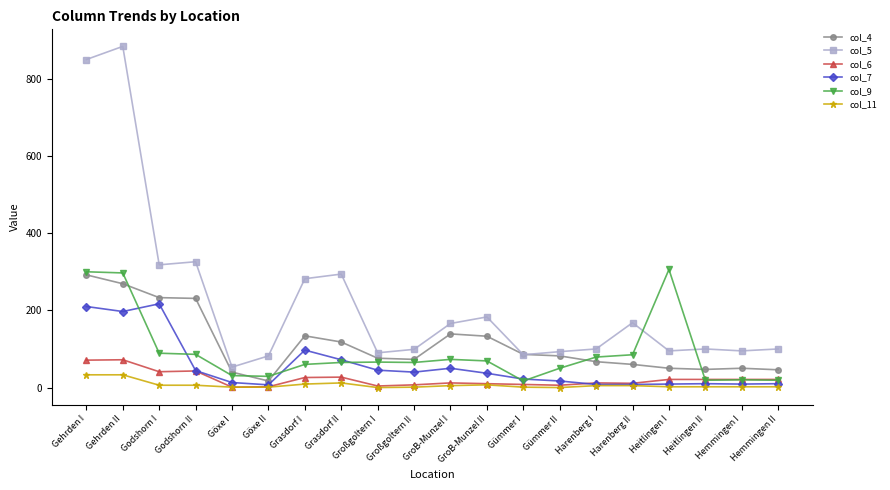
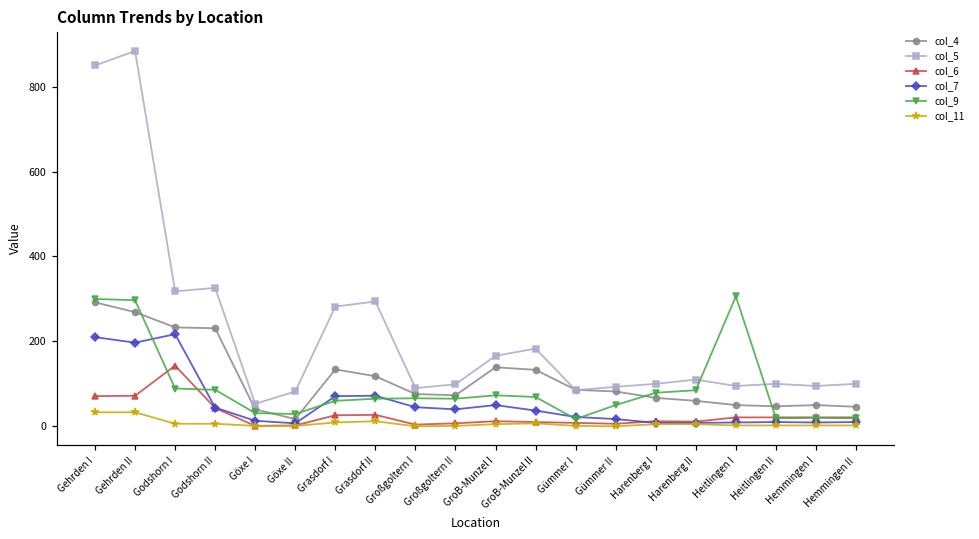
col_6, Godshorn I: 40 -> 140
col_7, Grasdorf I: 100 -> 70
col_5, Harenberg II: 170 -> 110
